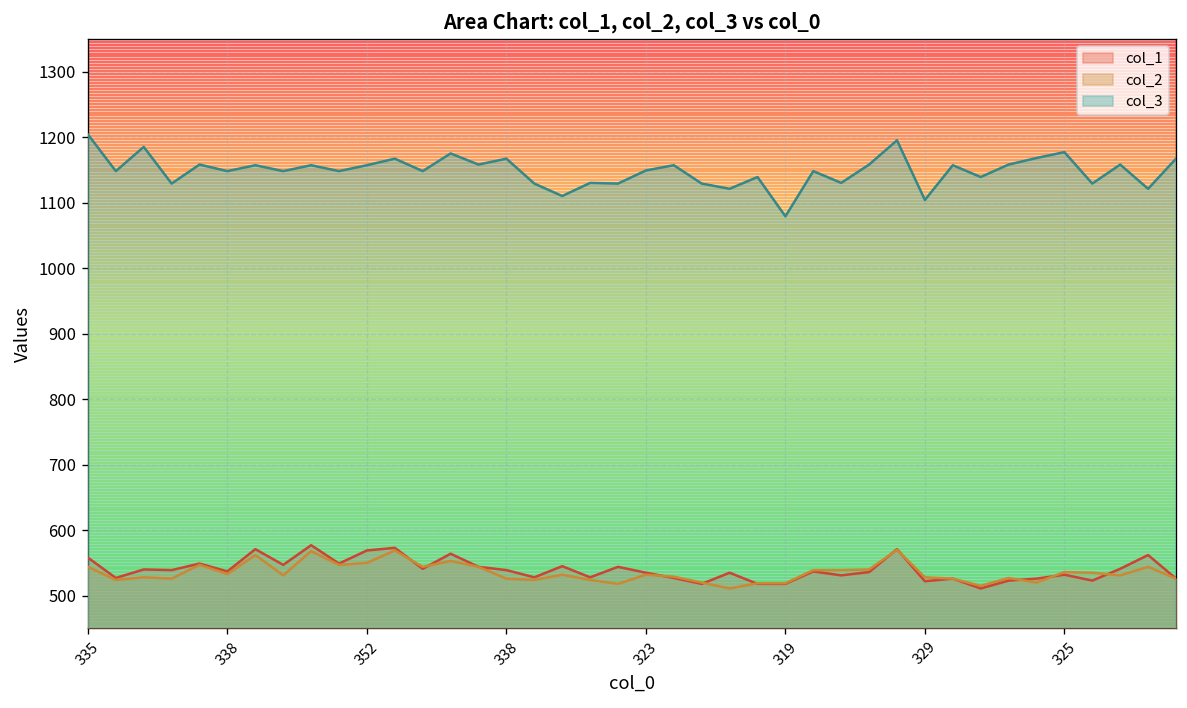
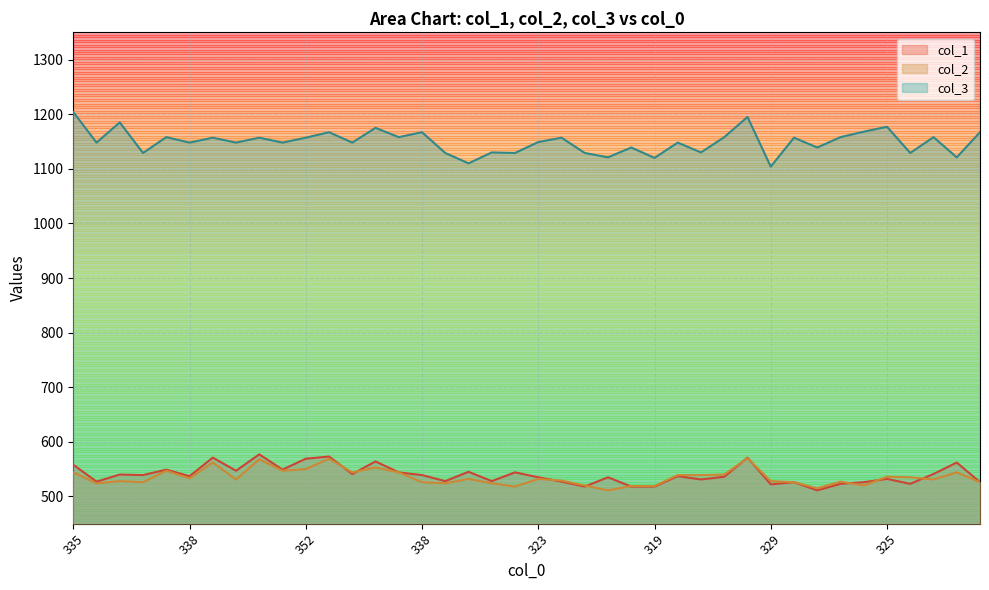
col_3, 319: 1080 -> 1120
